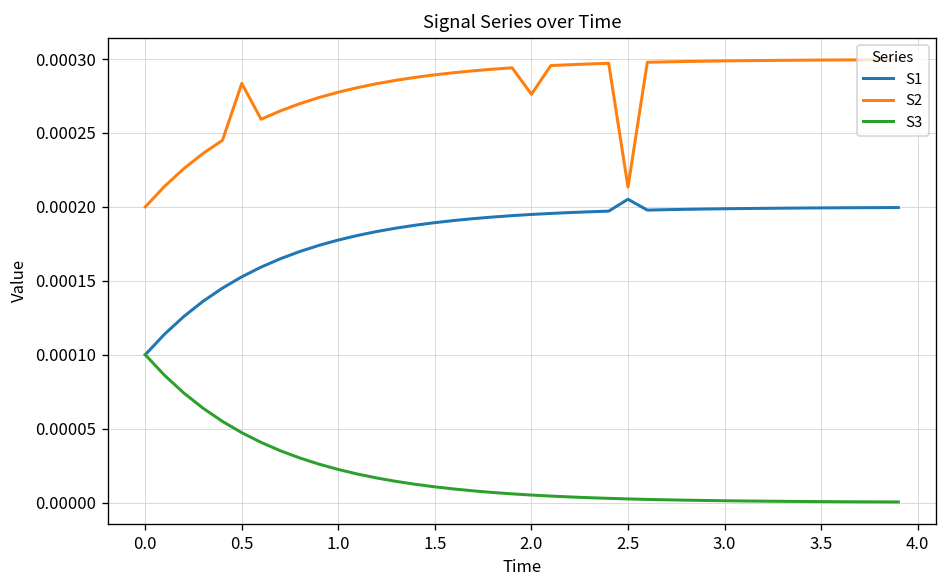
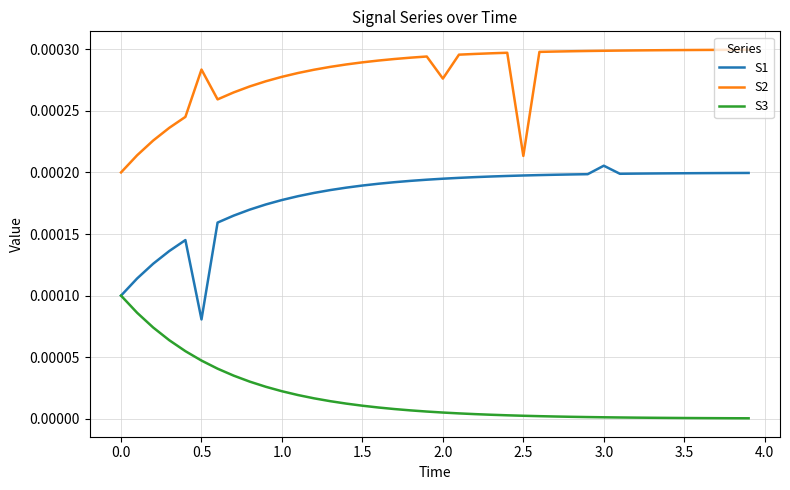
S1, 0.5: 0.000153 -> 0.000081
S1, 2.5: 0.000205 -> 0.000198
S1, 3.0: 0.000199 -> 0.000205
